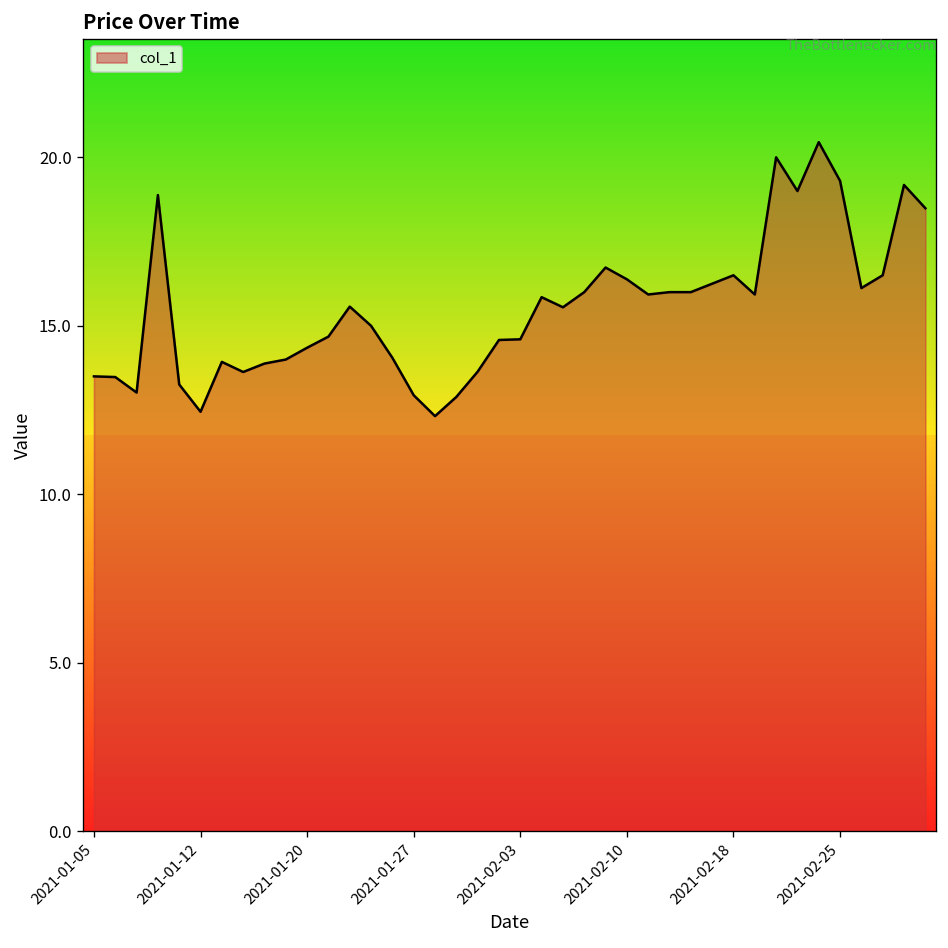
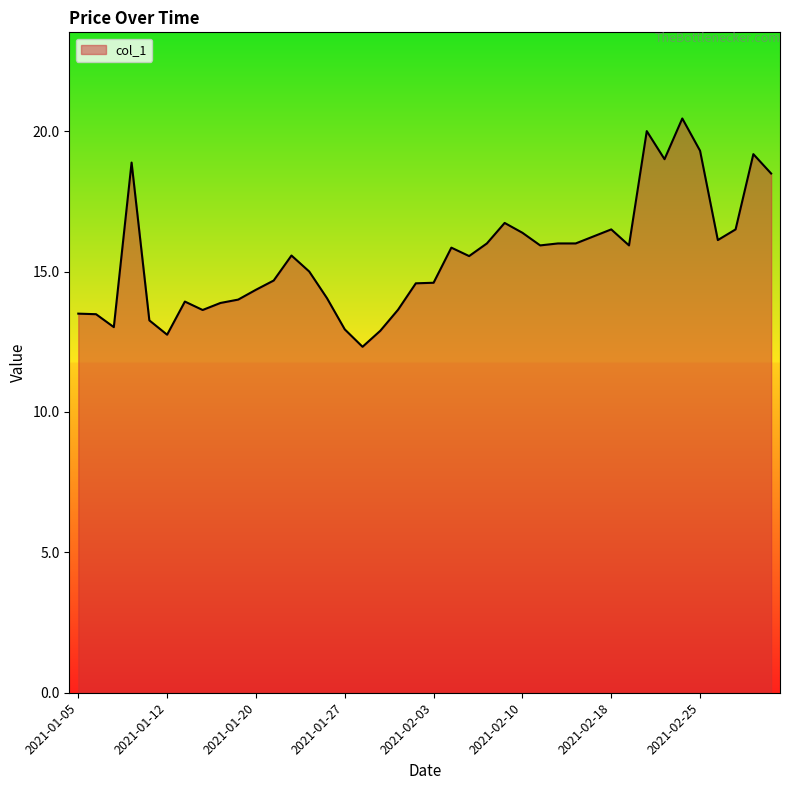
2021-01-12: 12.5 -> 12.8
